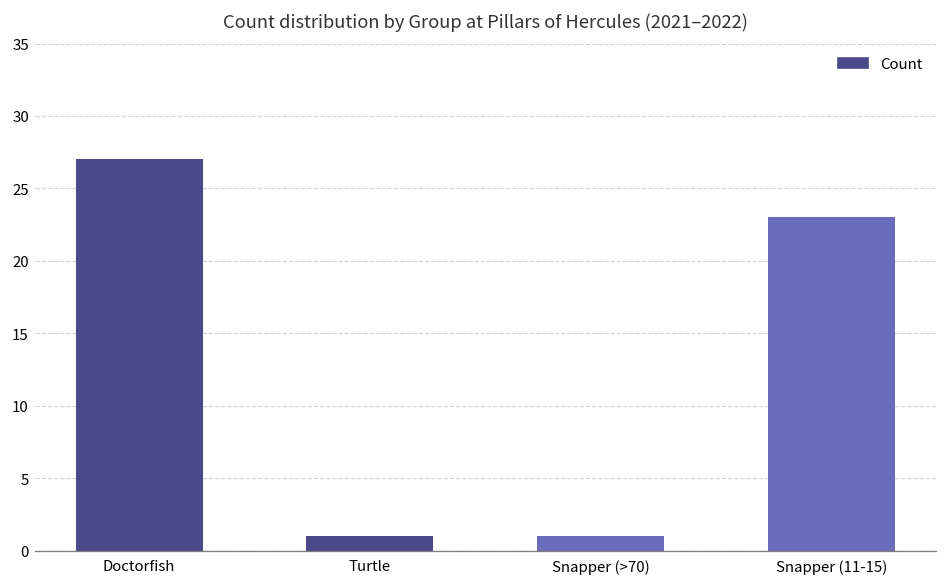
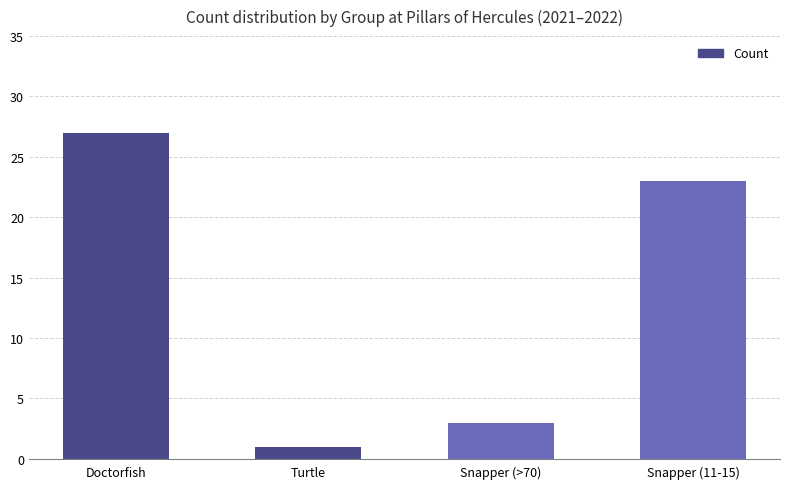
Snapper (>70): 1 -> 3
